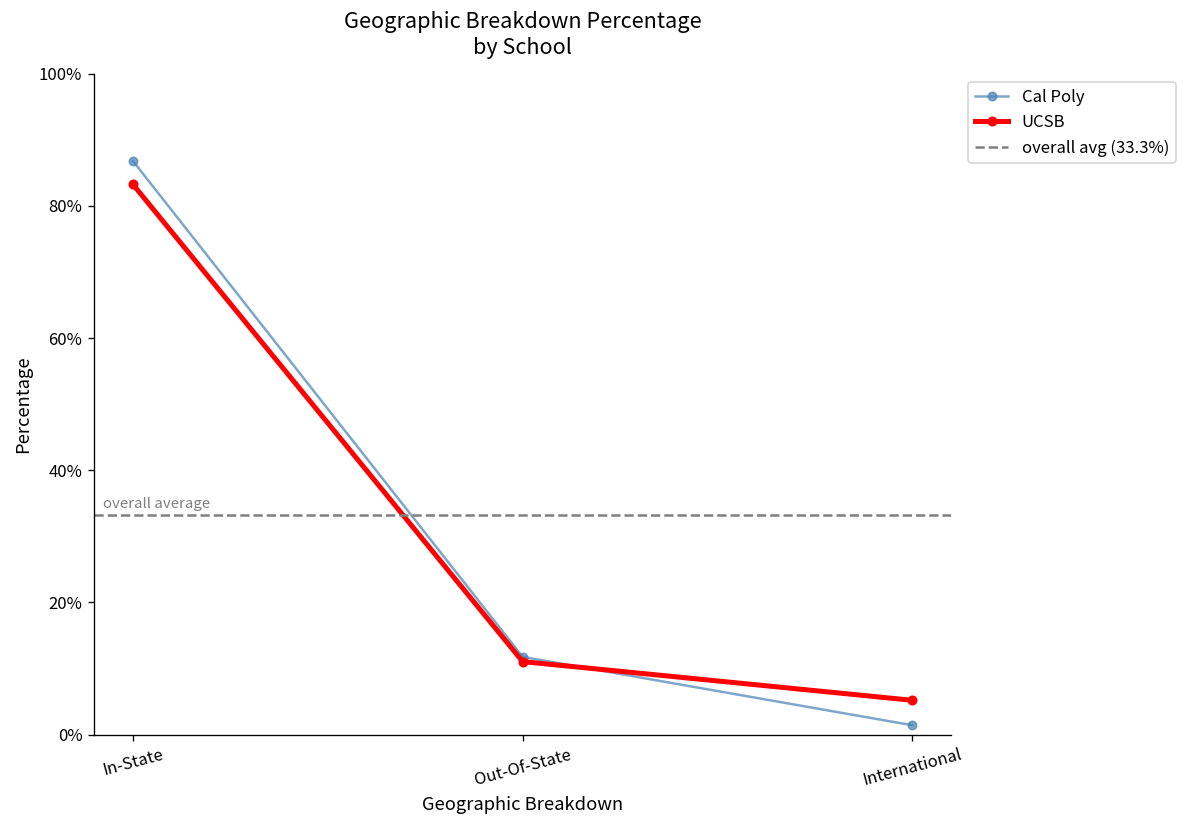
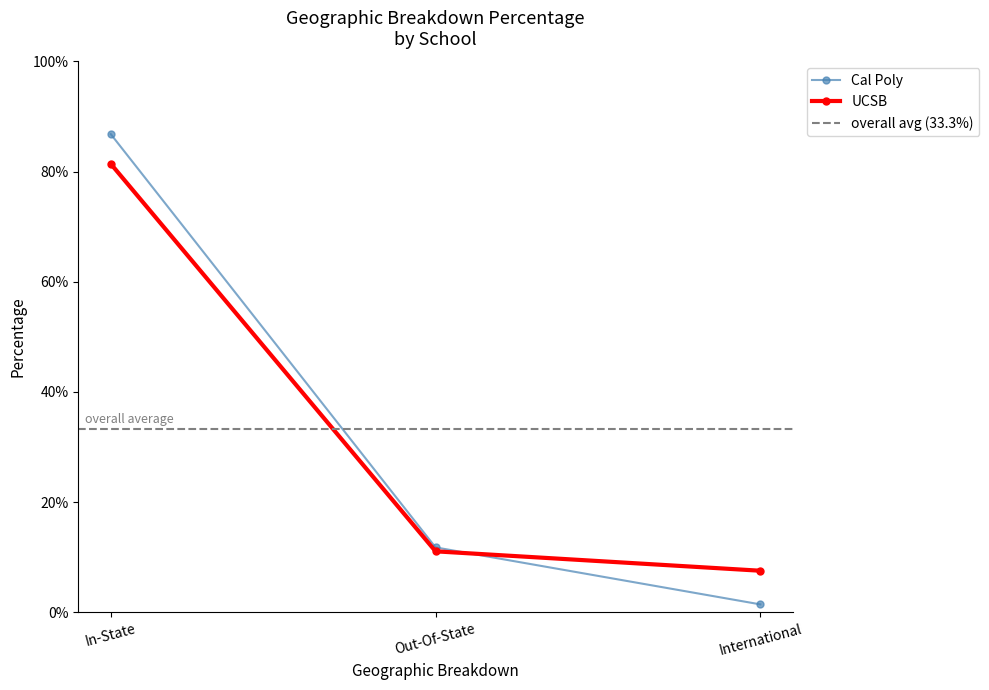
UCSB, In-State: 83% -> 81%
UCSB, International: 5% -> 8%
